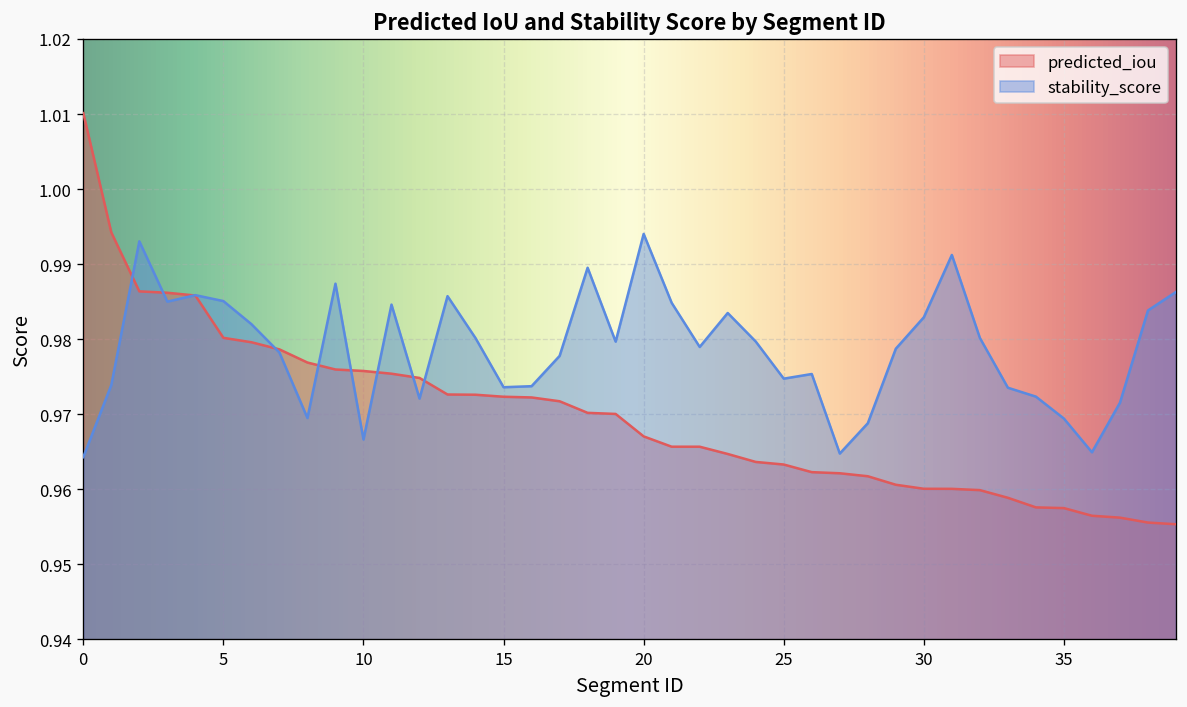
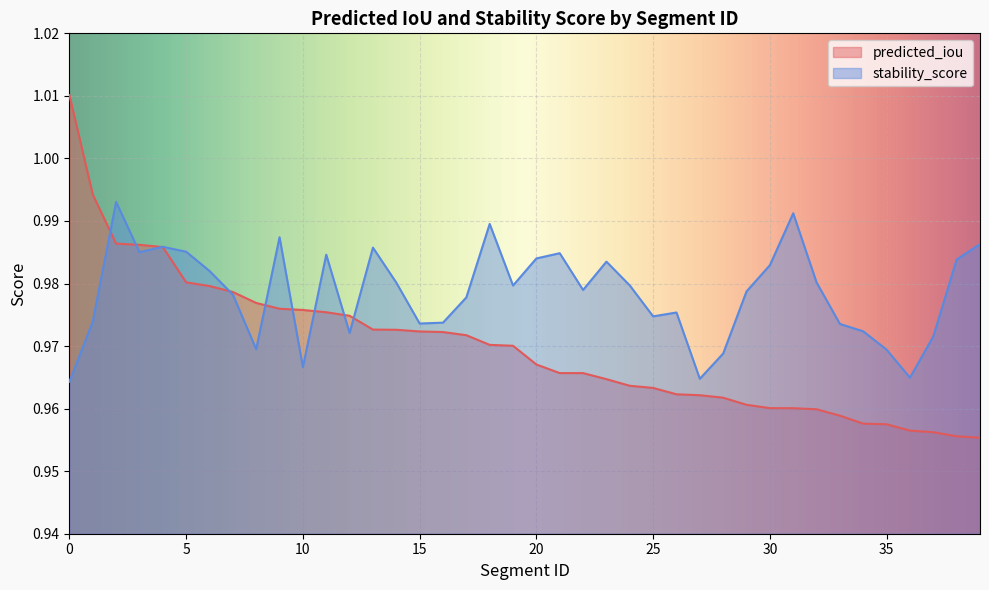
stability_score, 20: 0.994 -> 0.984
